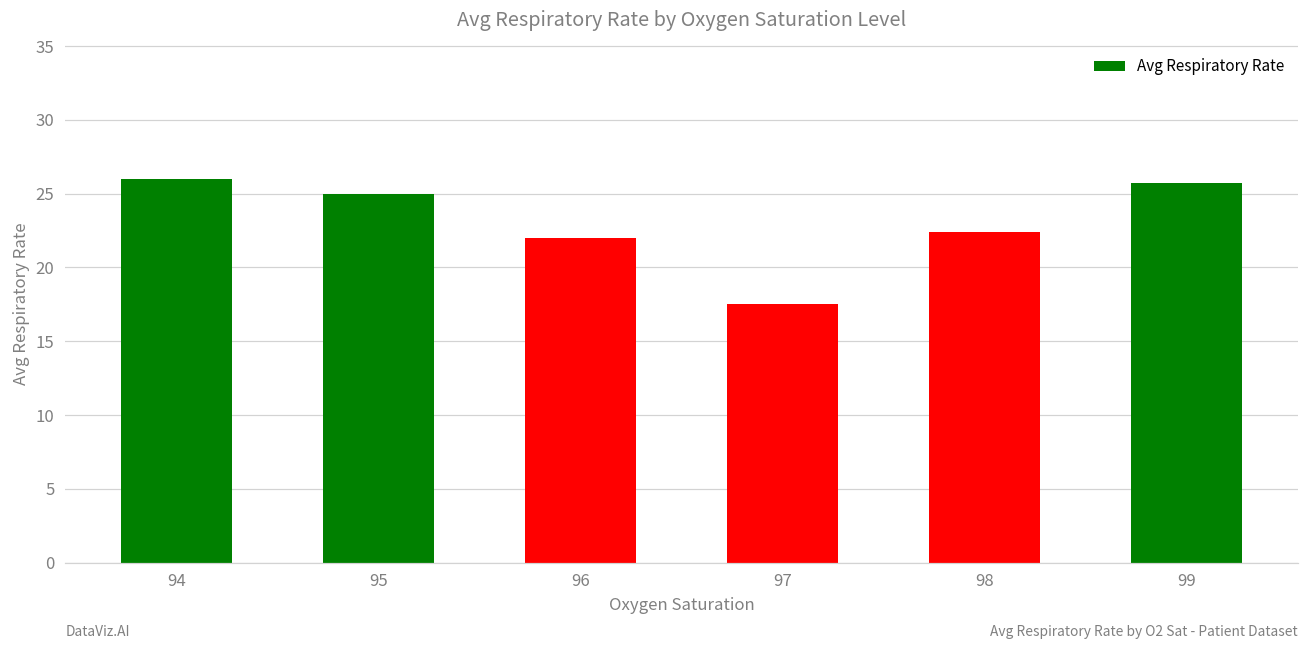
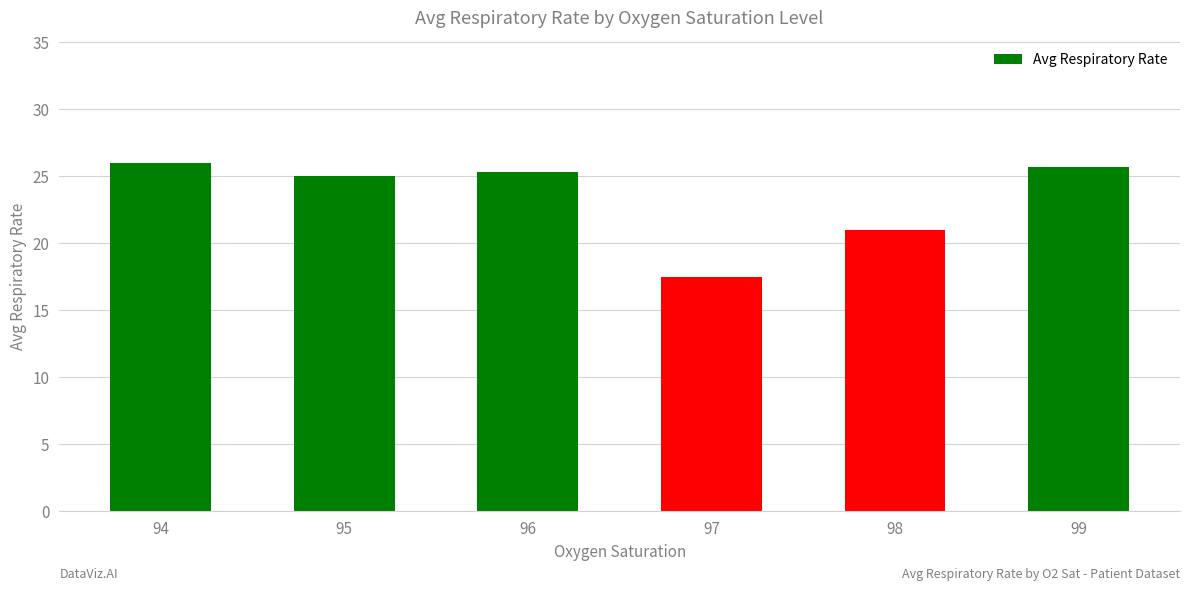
96: 22.0 -> 25.3
98: 22.4 -> 21.0
